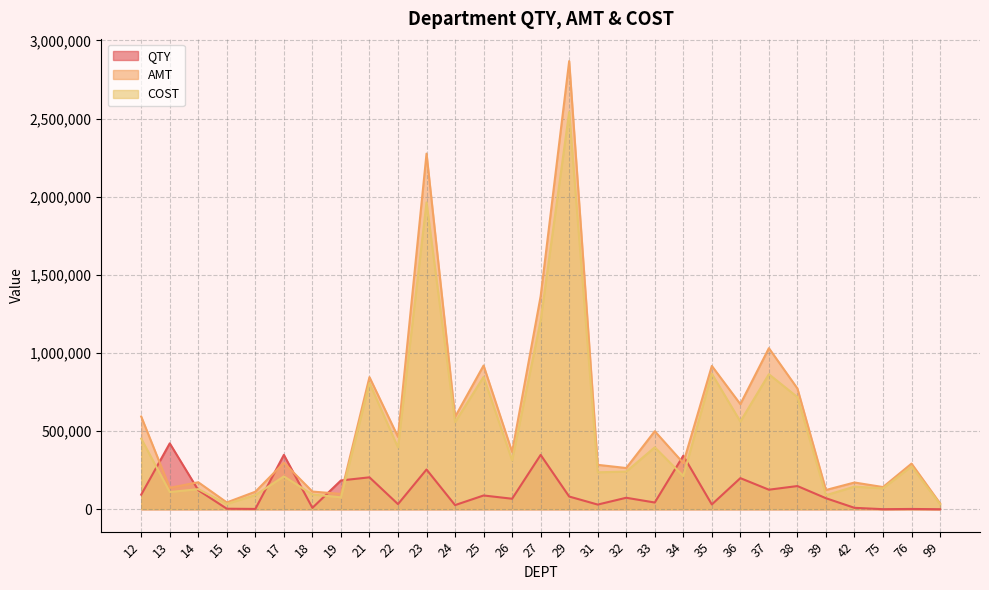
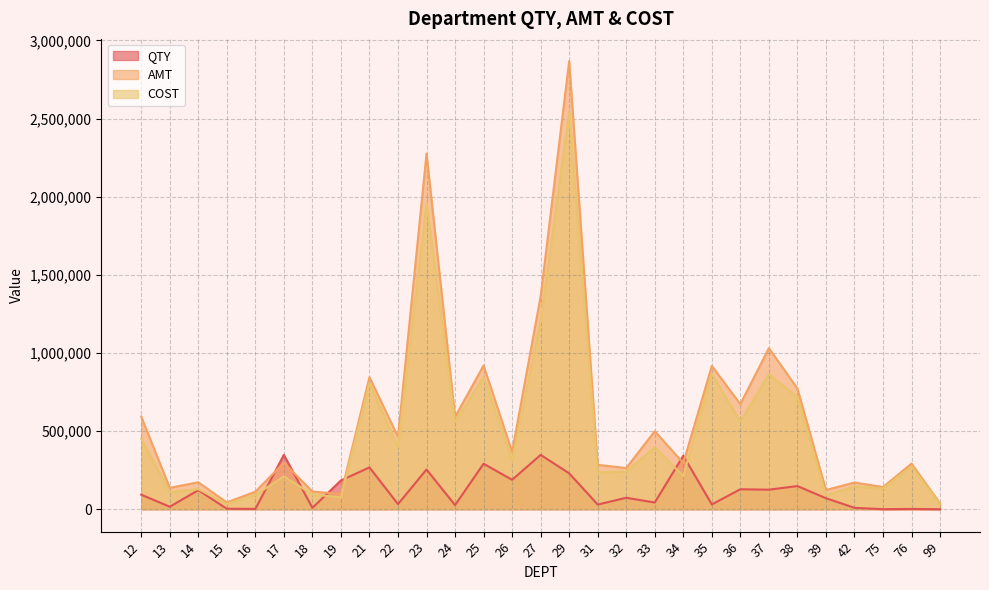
QTY, 13: 420,000 -> 20,000
QTY, 21: 200,000 -> 270,000
QTY, 25: 90,000 -> 290,000
QTY, 26: 70,000 -> 190,000
QTY, 29: 80,000 -> 230,000
QTY, 36: 200,000 -> 130,000
